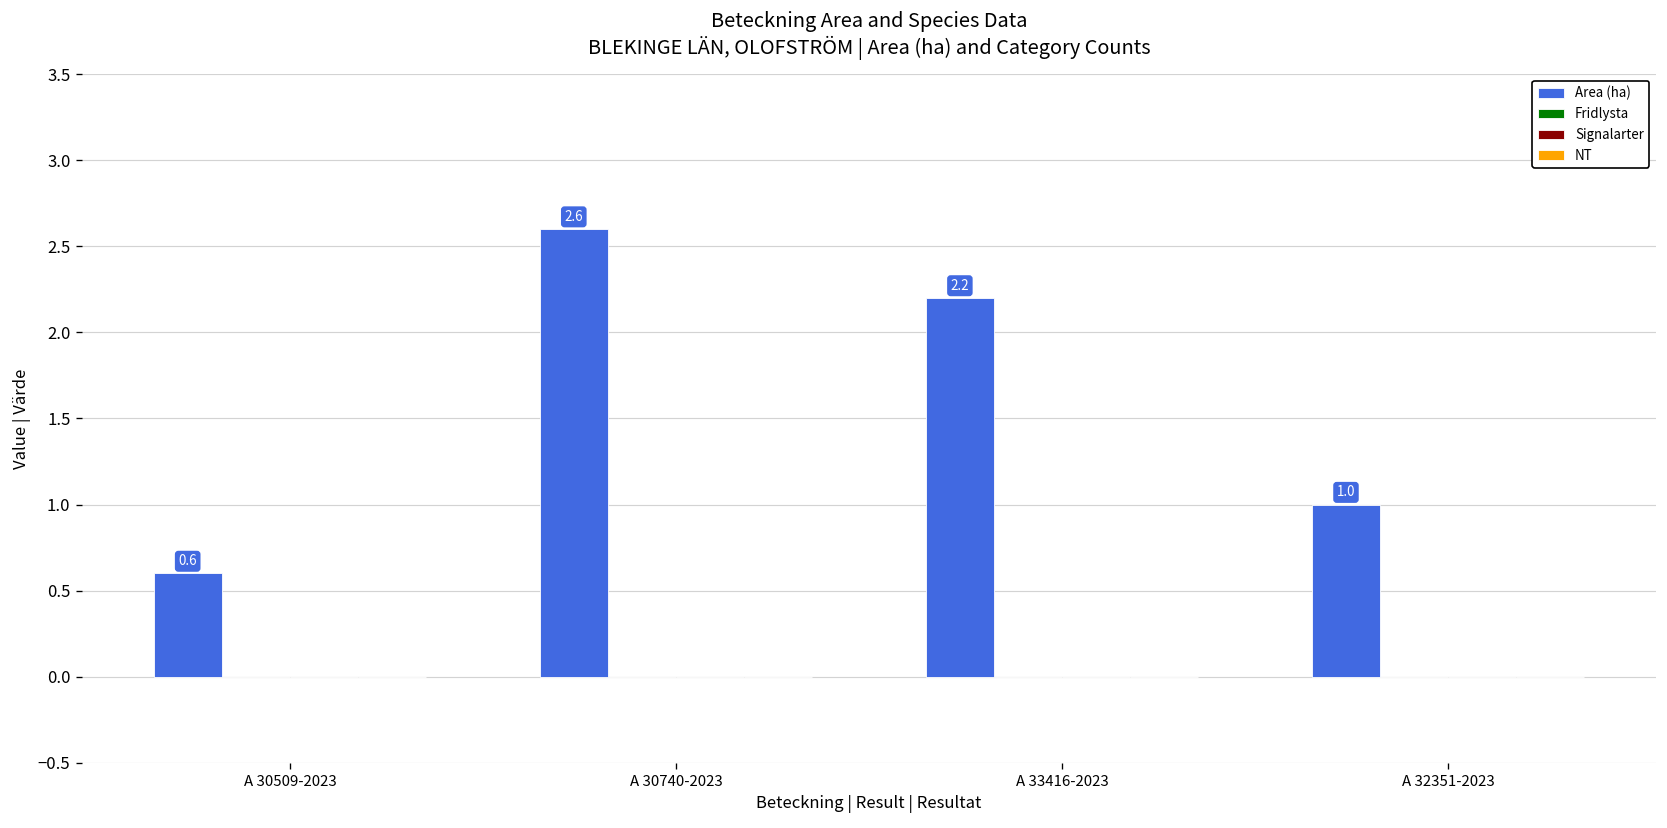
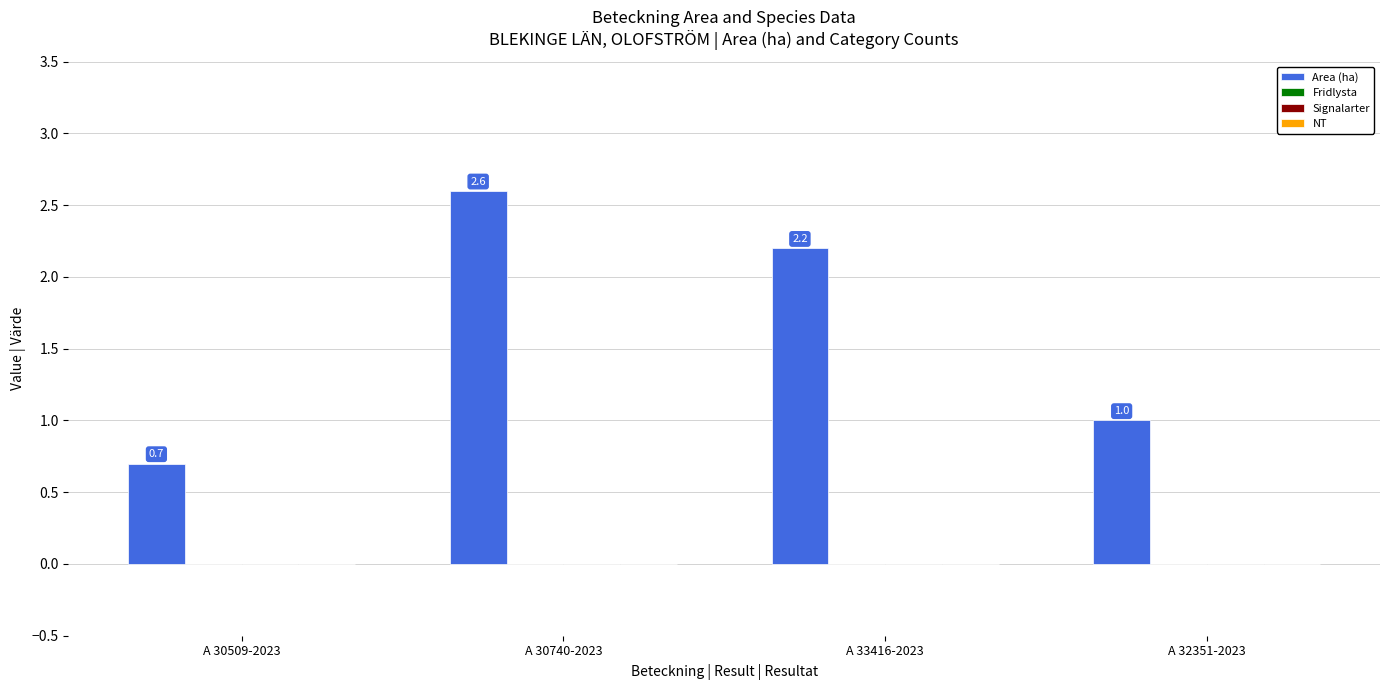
Area (ha), A 30509-2023: 0.6 -> 0.7
